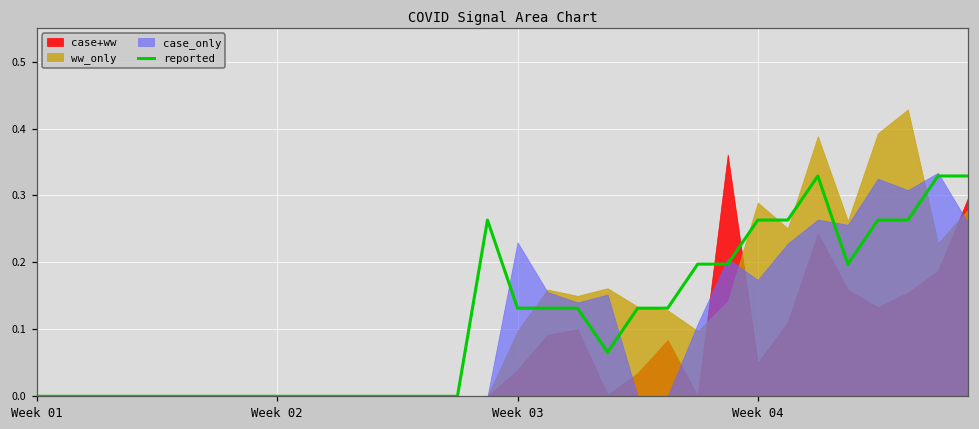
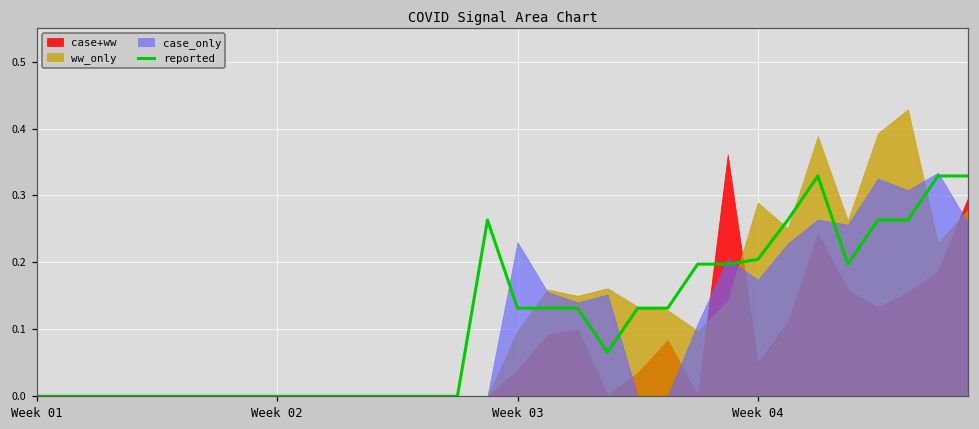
reported, Week 04: 0.26 -> 0.20
